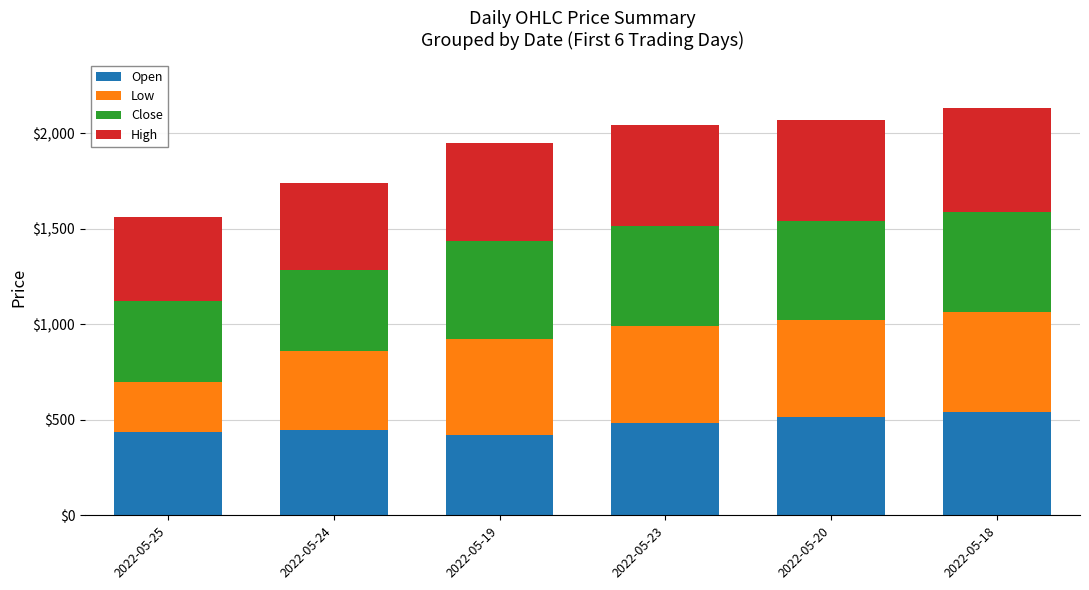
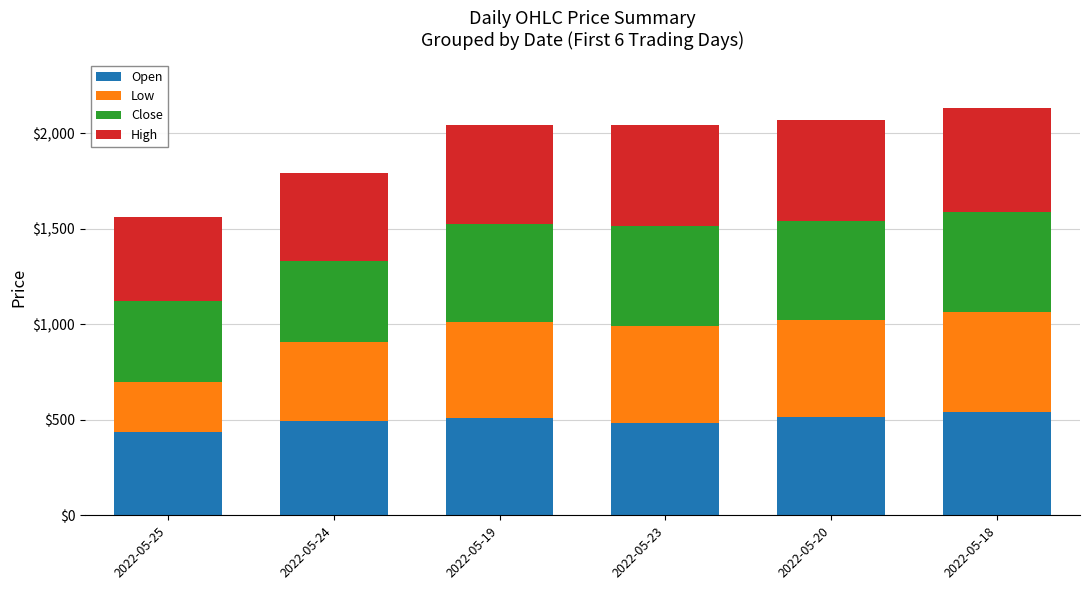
Open, 2022-05-24: $450 -> $500
Open, 2022-05-19: $420 -> $510
